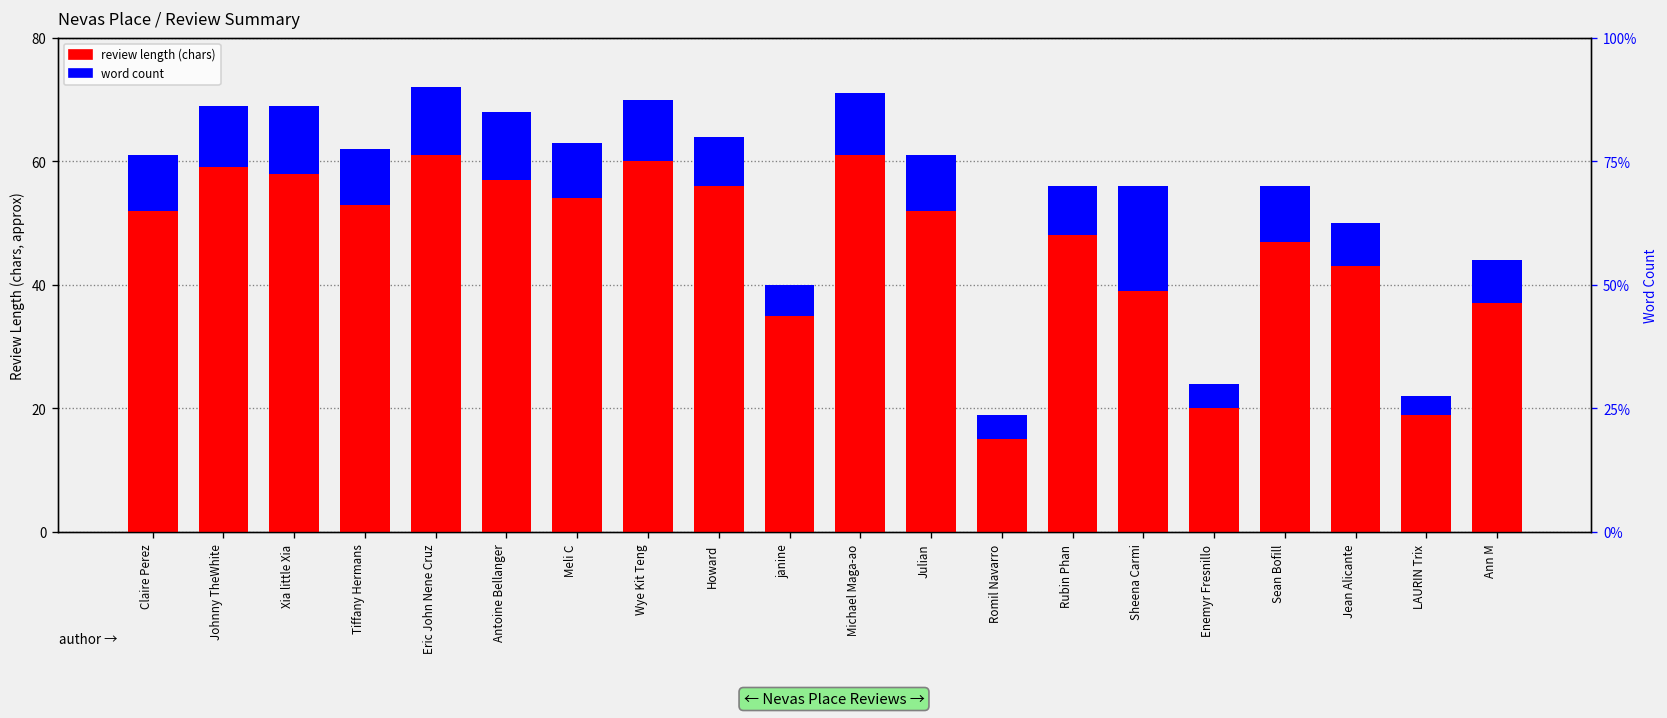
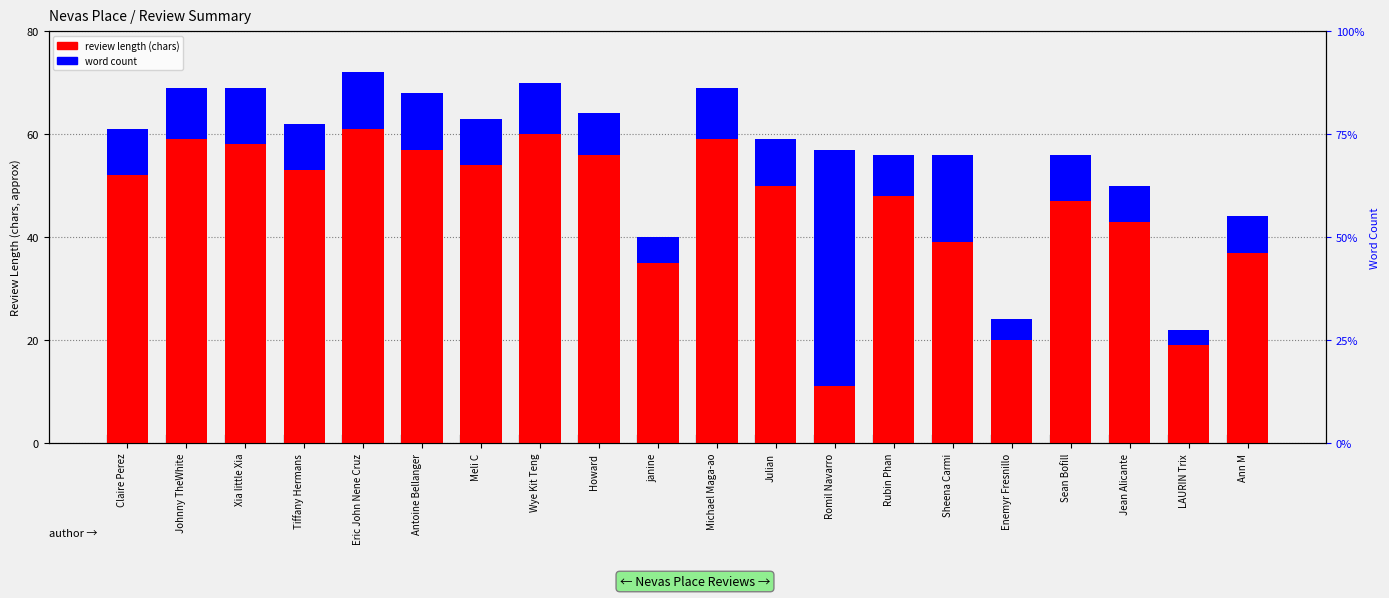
review length (chars), Michael Maga-ao: 61 -> 59
review length (chars), Julian: 52 -> 50
review length (chars), Romil Navarro: 15 -> 11
word count, Romil Navarro: 4 -> 46
